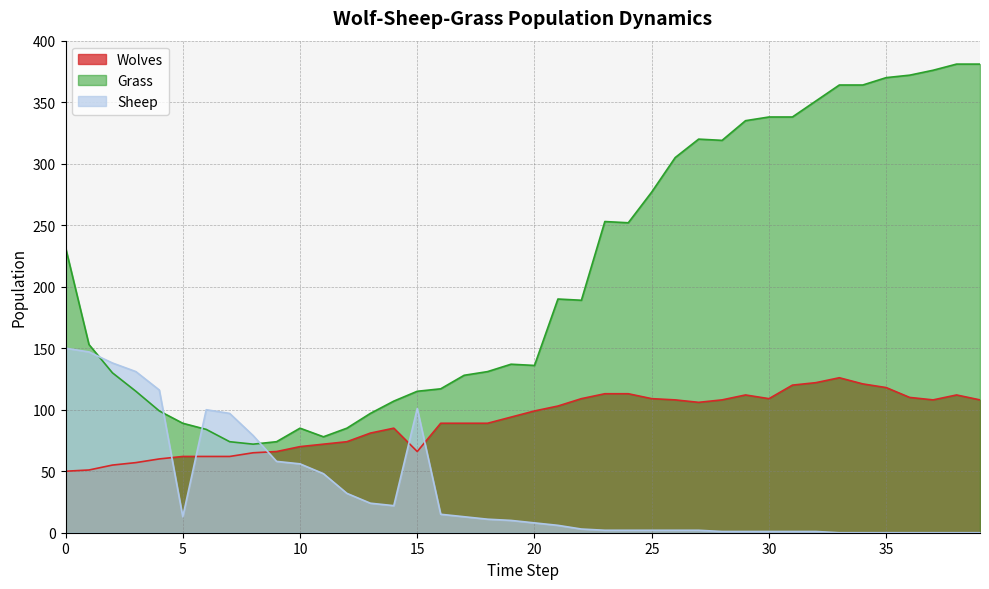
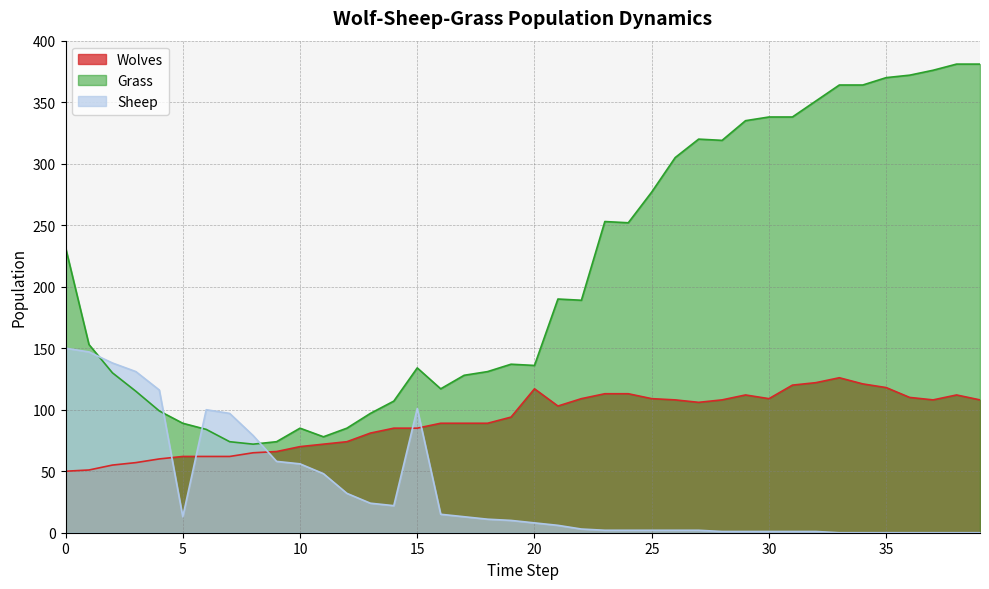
Wolves, 15: 66 -> 85
Grass, 15: 115 -> 134
Wolves, 20: 99 -> 117
